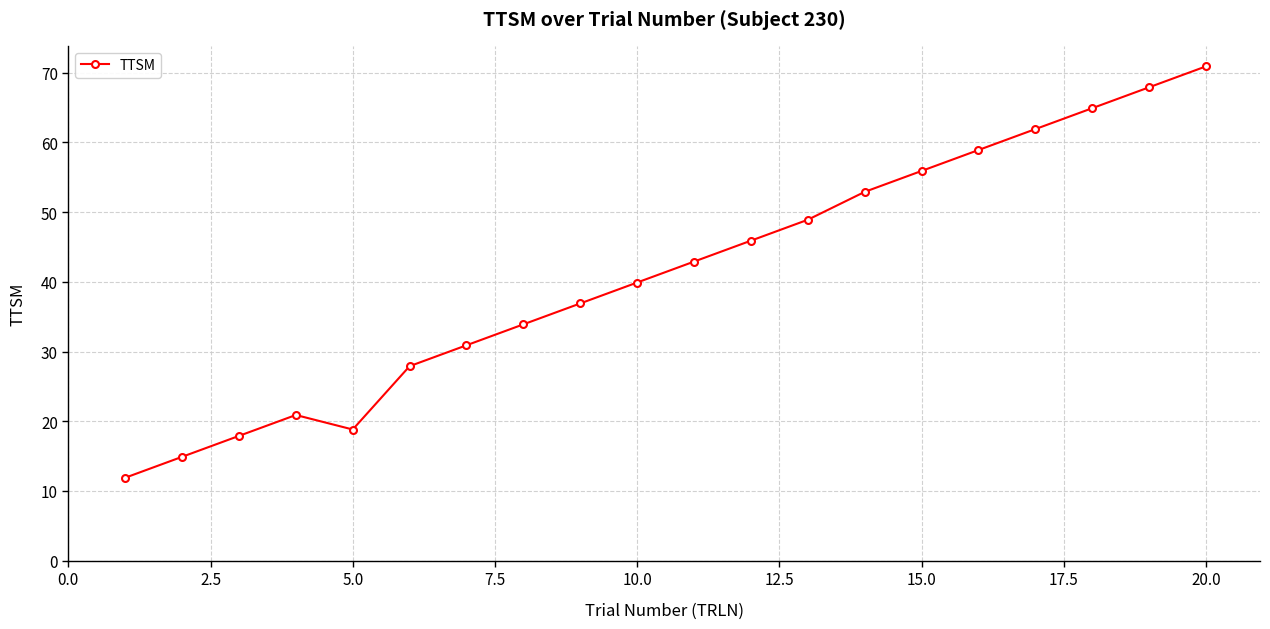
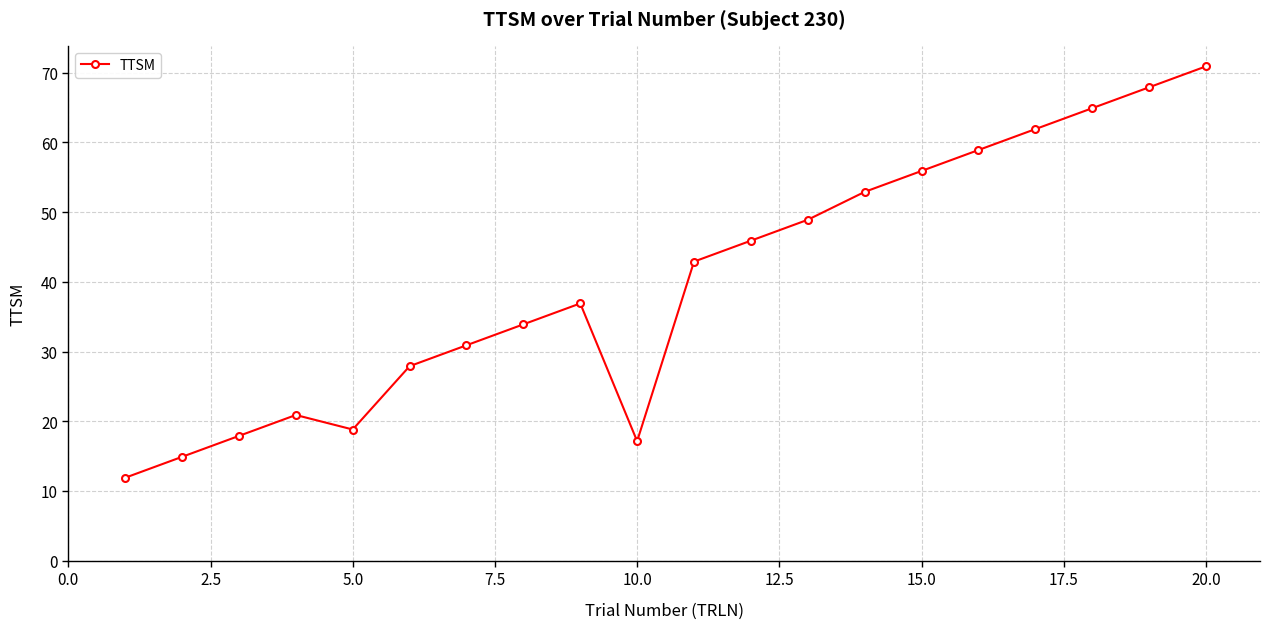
10.0: 40 -> 17
